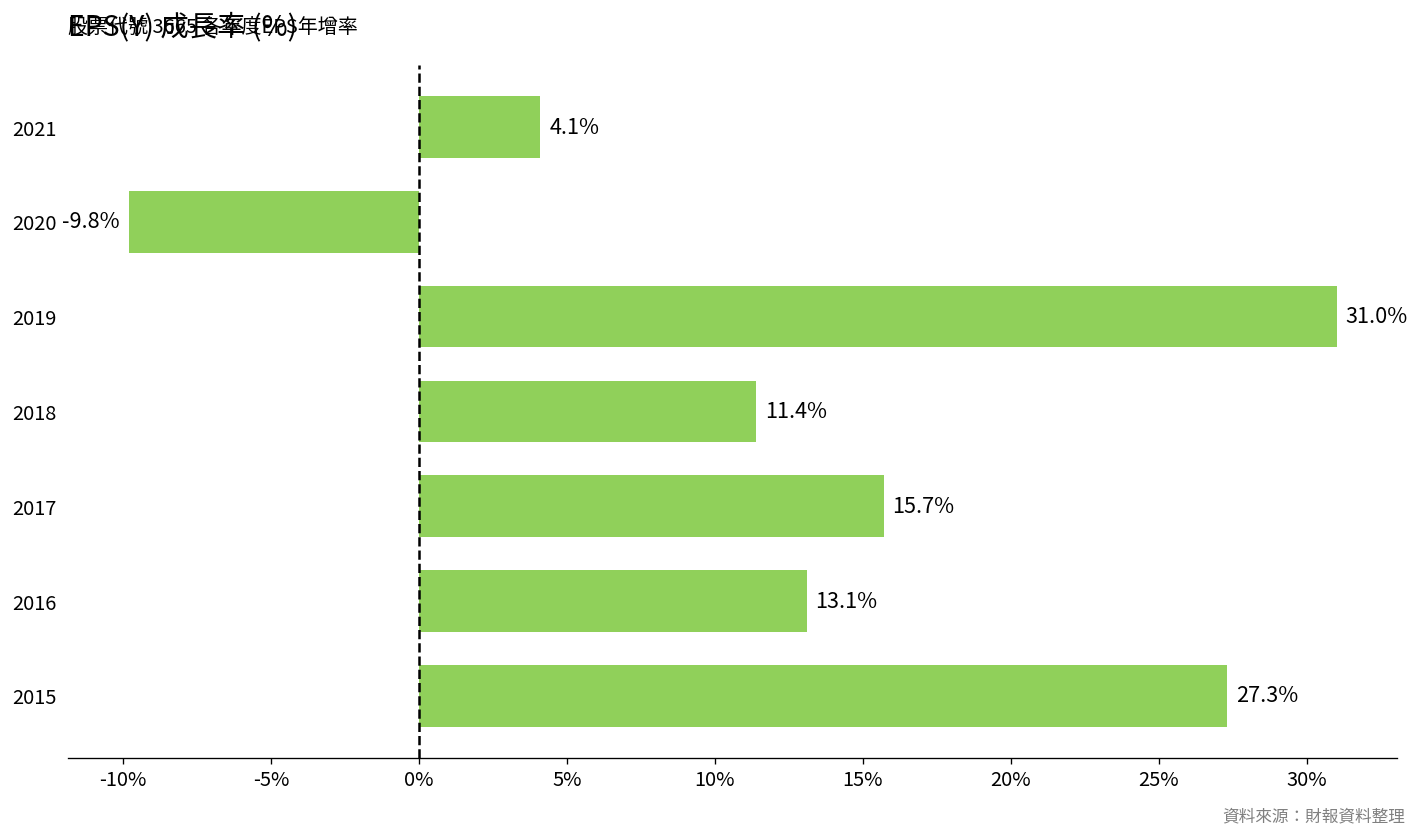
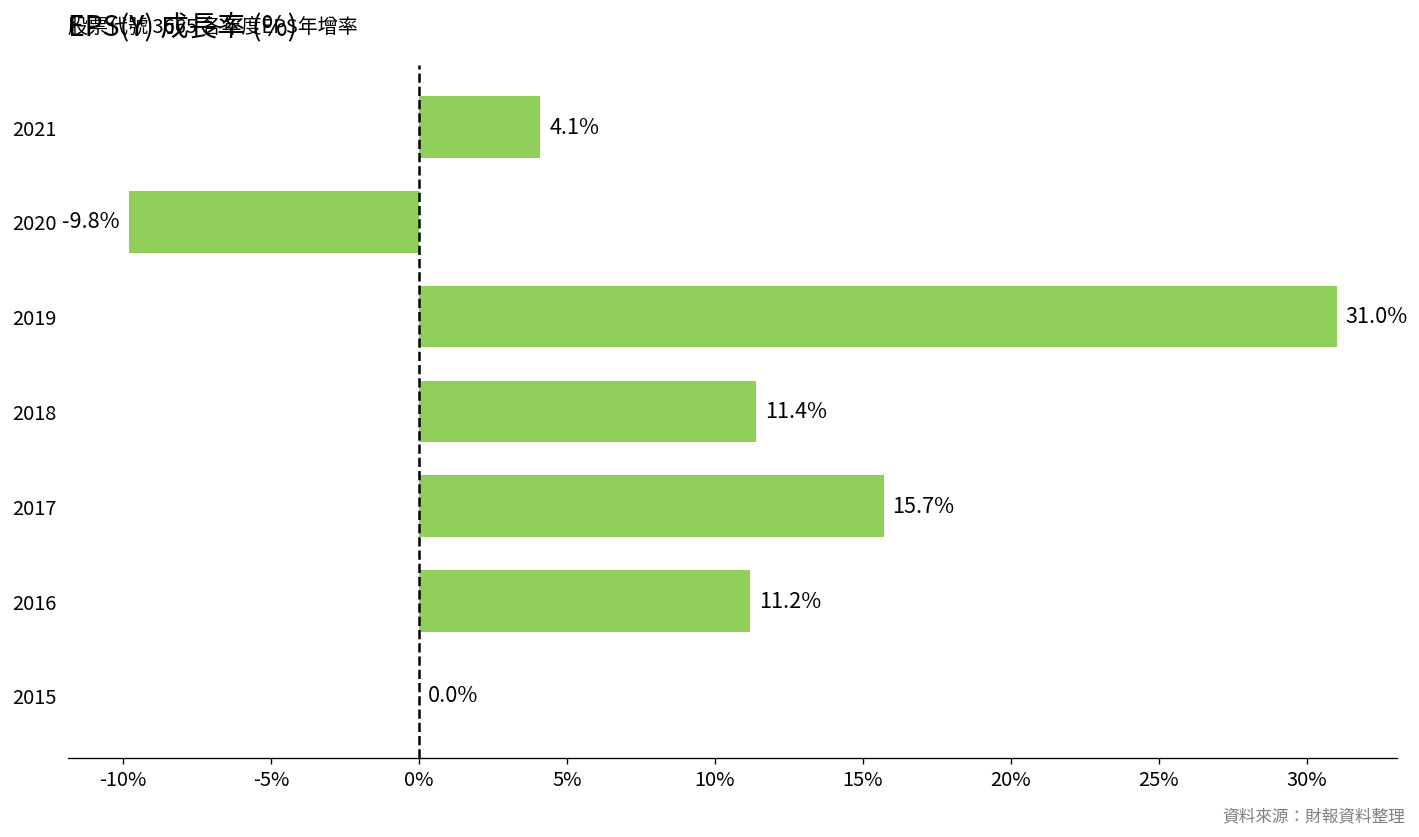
2016: 13.1% -> 11.2%
2015: 27.3% -> 0.0%
